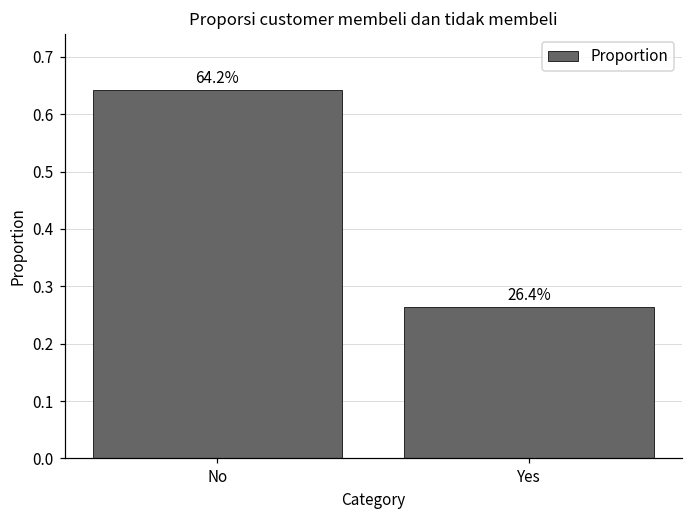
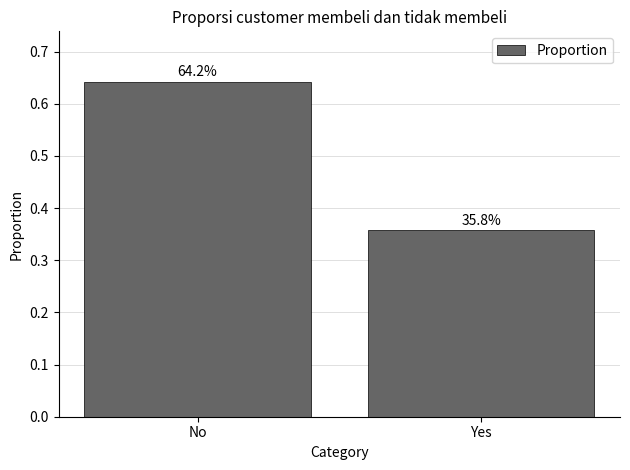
Yes: 26.4% -> 35.8%
